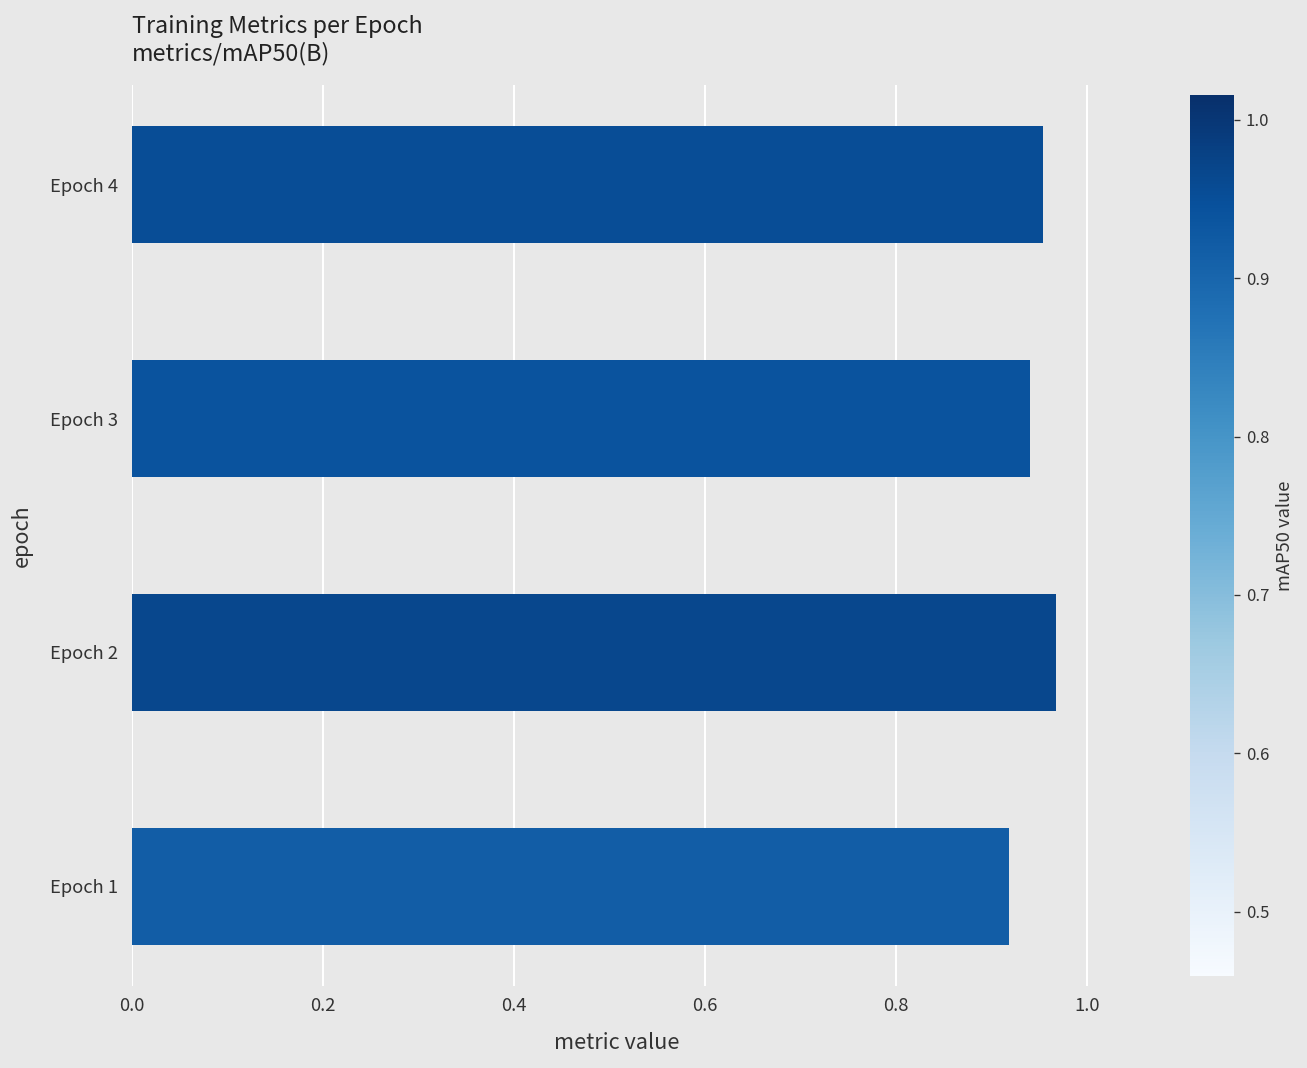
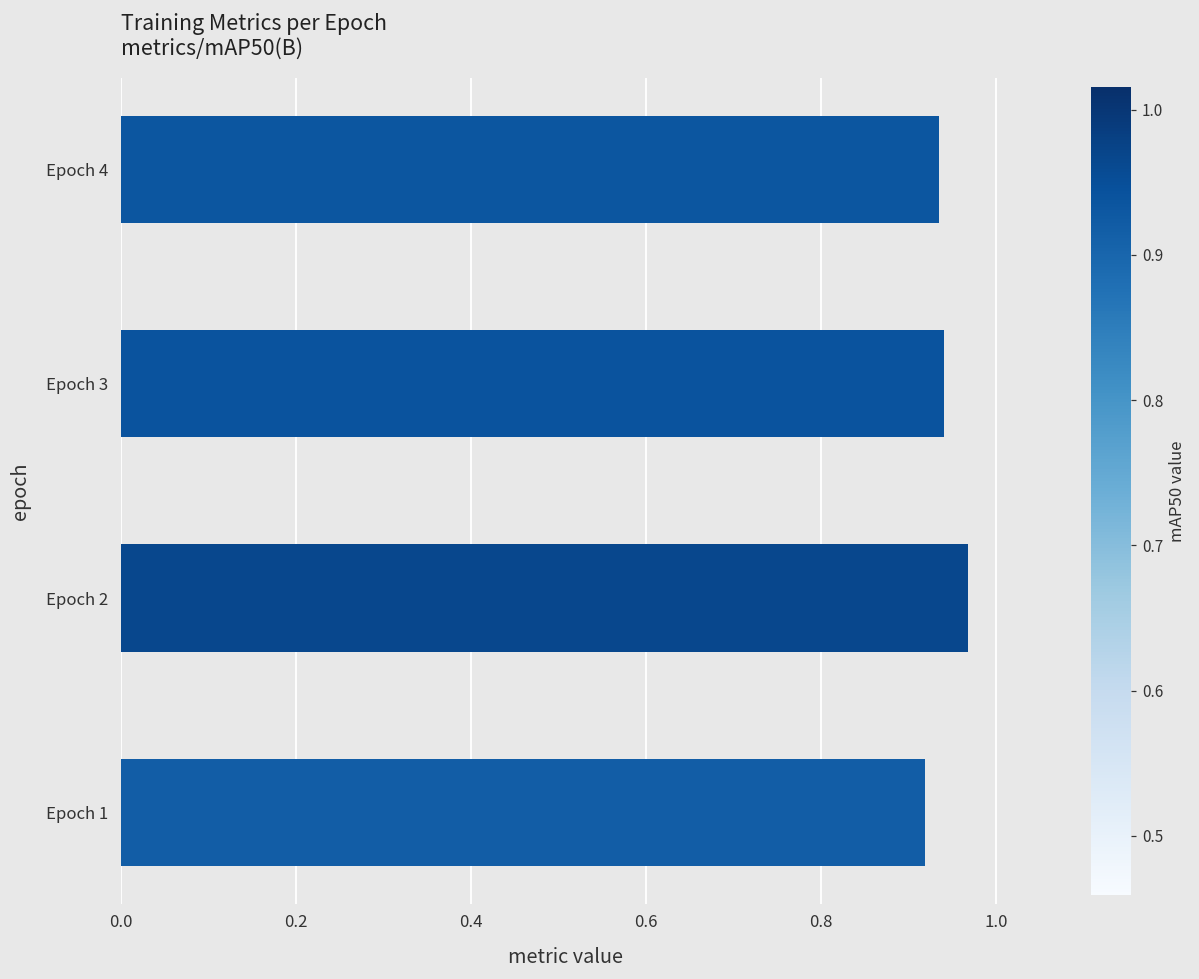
Epoch 4: 0.95 -> 0.94
